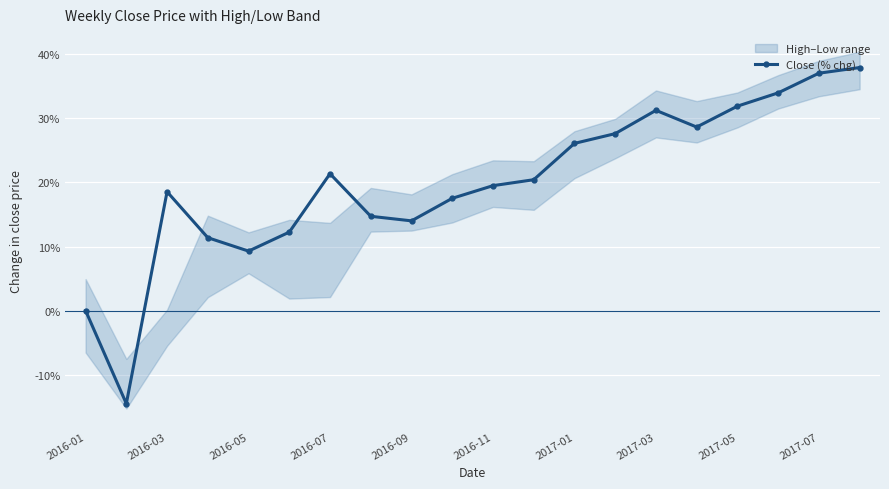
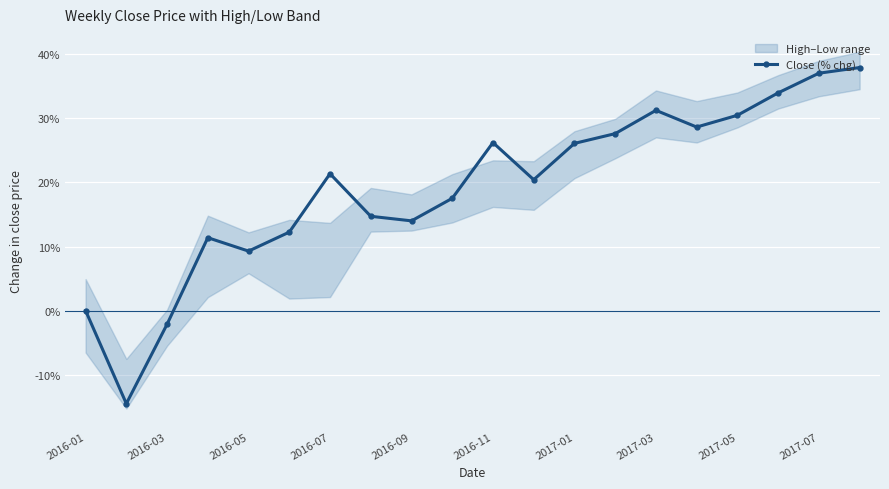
Close (% chg), 2016-03: 19% -> -2%
Close (% chg), 2016-11: 20% -> 26%
Close (% chg), 2017-05: 32% -> 30%
